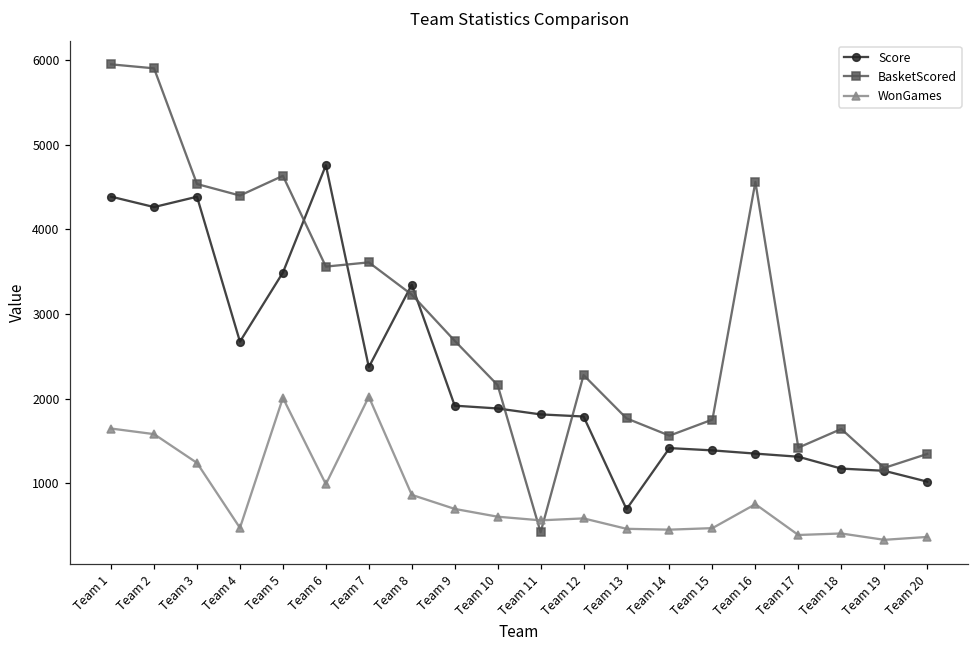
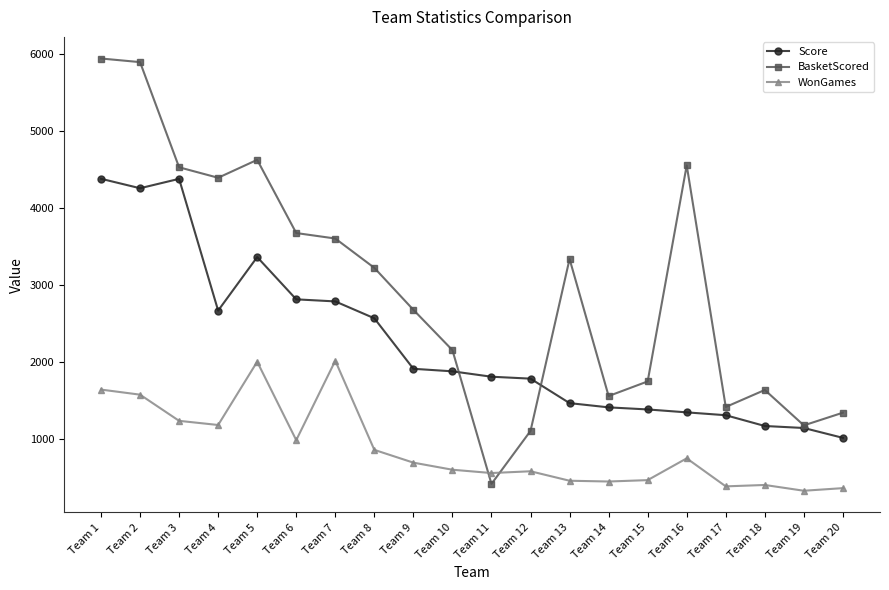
WonGames, Team 4: 500 -> 1200
Score, Team 5: 3500 -> 3400
Score, Team 6: 4800 -> 2800
BasketScored, Team 6: 3600 -> 3700
Score, Team 7: 2400 -> 2800
Score, Team 8: 3300 -> 2600
BasketScored, Team 12: 2300 -> 1100
Score, Team 13: 700 -> 1500
BasketScored, Team 13: 1800 -> 3300
